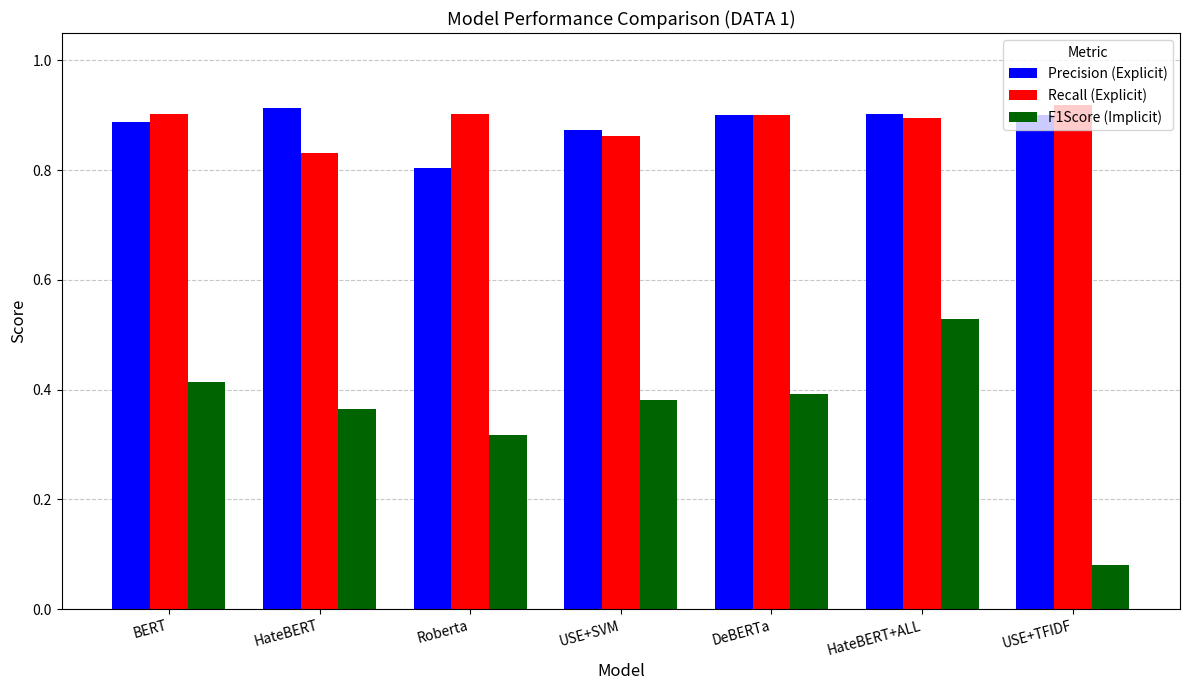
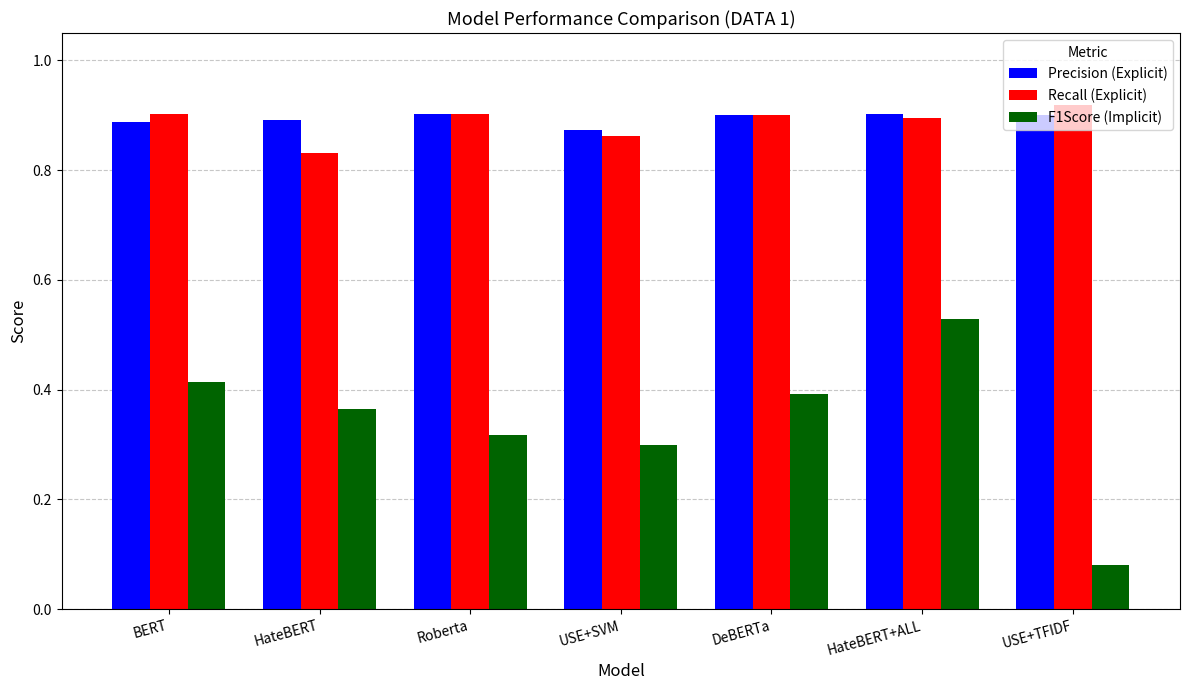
Precision (Explicit), HateBERT: 0.91 -> 0.89
Precision (Explicit), Roberta: 0.80 -> 0.90
F1Score (Implicit), USE+SVM: 0.38 -> 0.30
